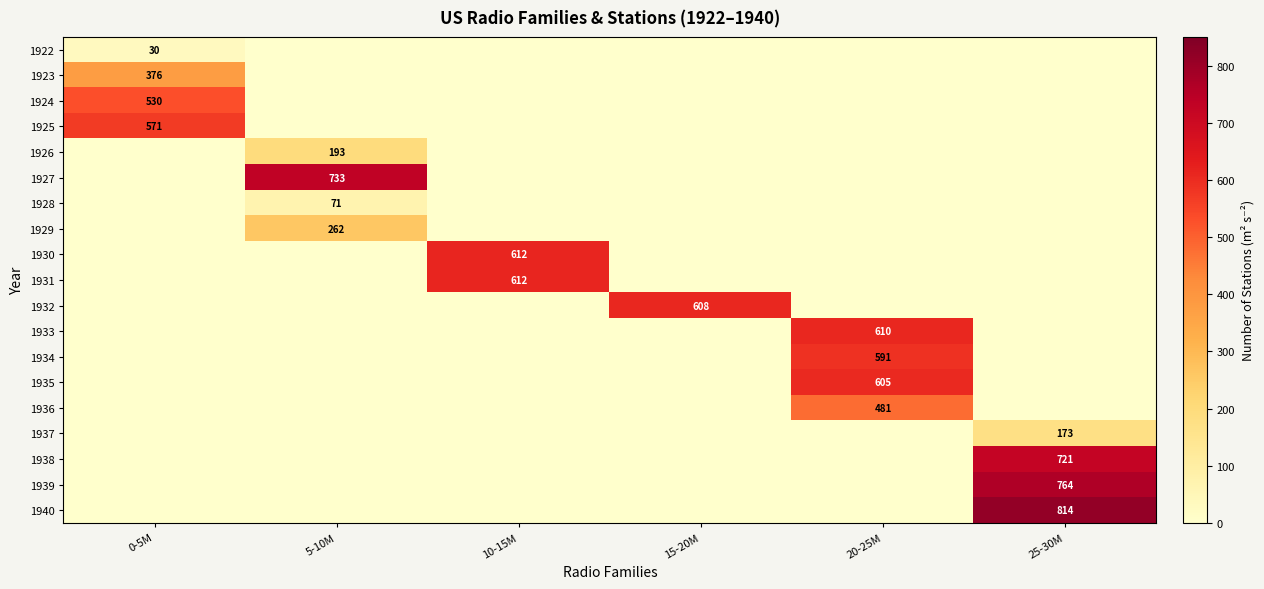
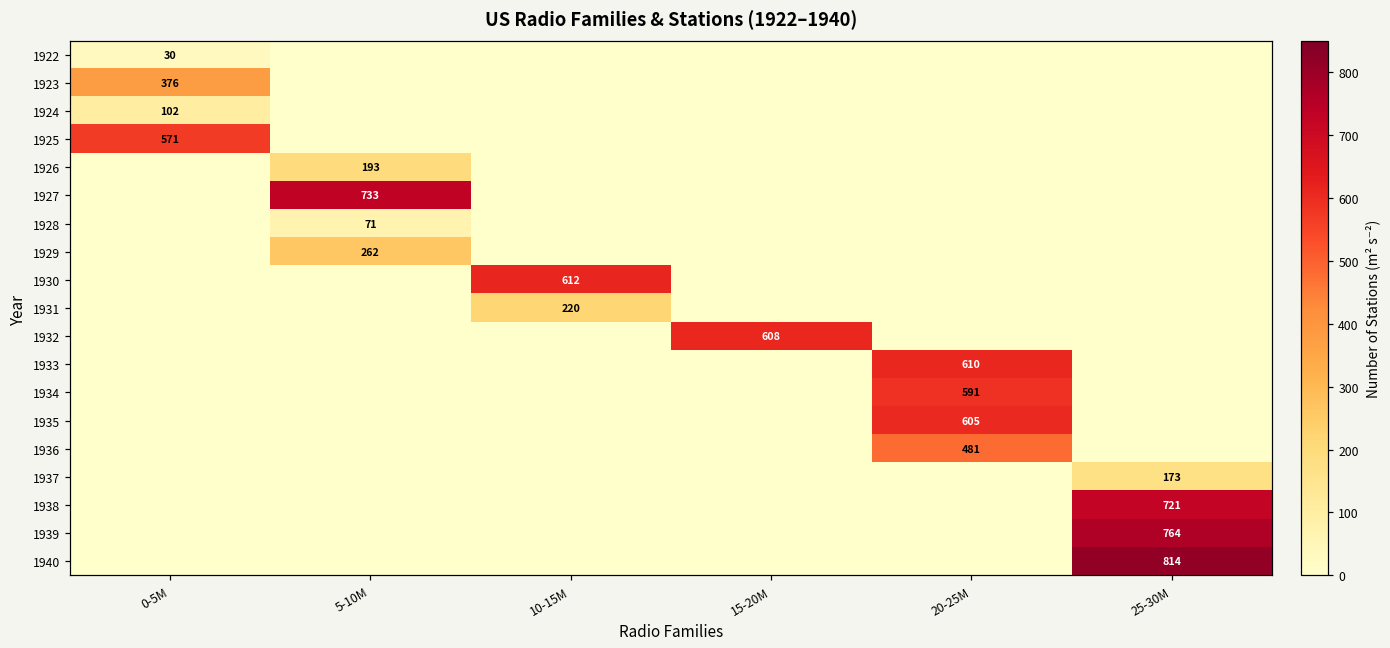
1924, 0-5M: 530 -> 102
1931, 10-15M: 612 -> 220
